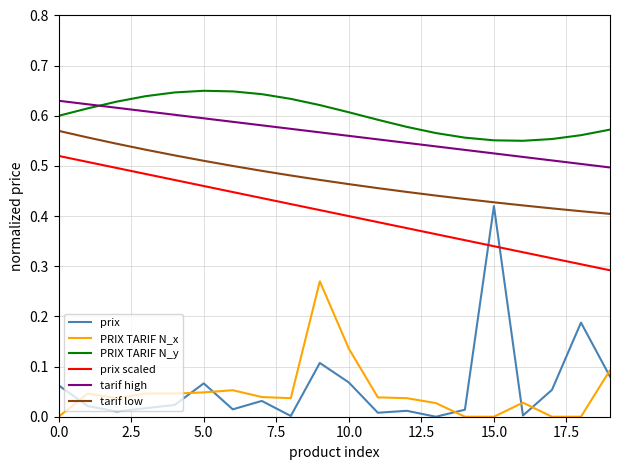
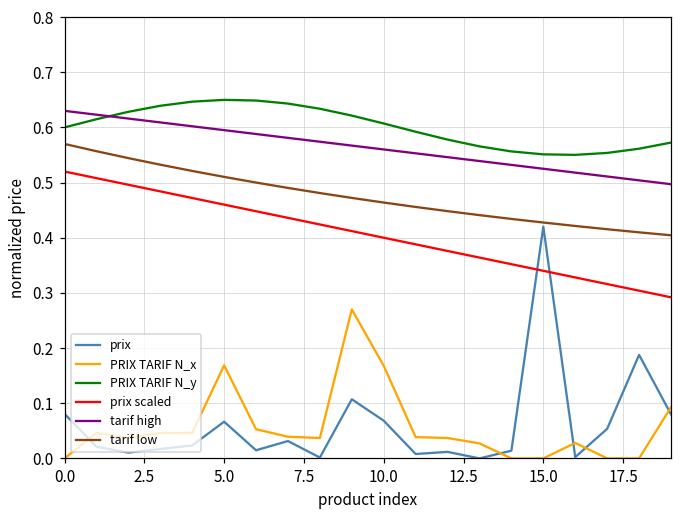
prix, 0.0: 0.06 -> 0.08
PRIX TARIF N_x, 5.0: 0.05 -> 0.17
PRIX TARIF N_x, 10.0: 0.14 -> 0.17
